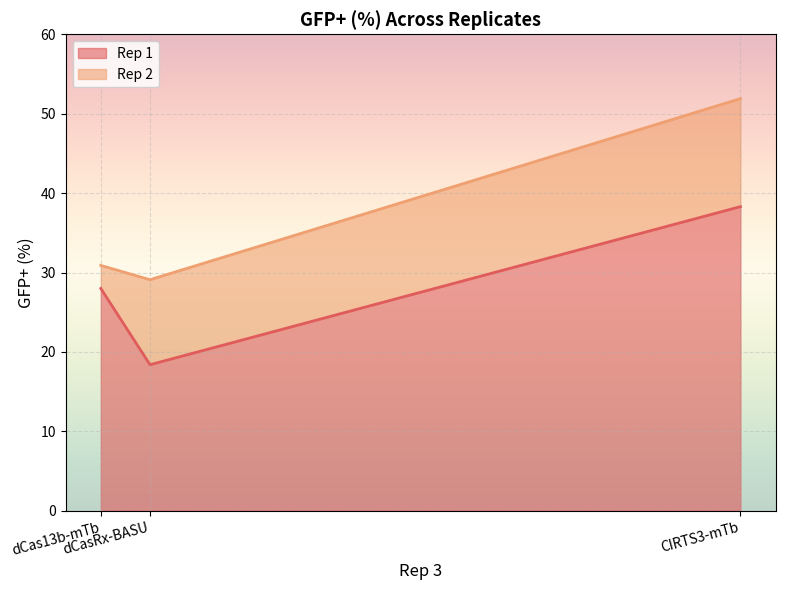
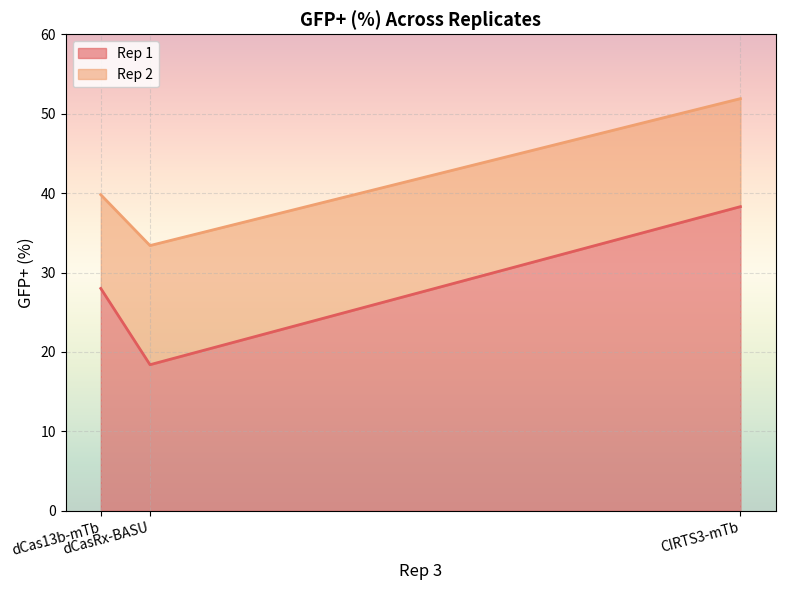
Rep 2, dCas13b-mTb: 31 -> 40
Rep 2, dCasRx-BASU: 29 -> 33
